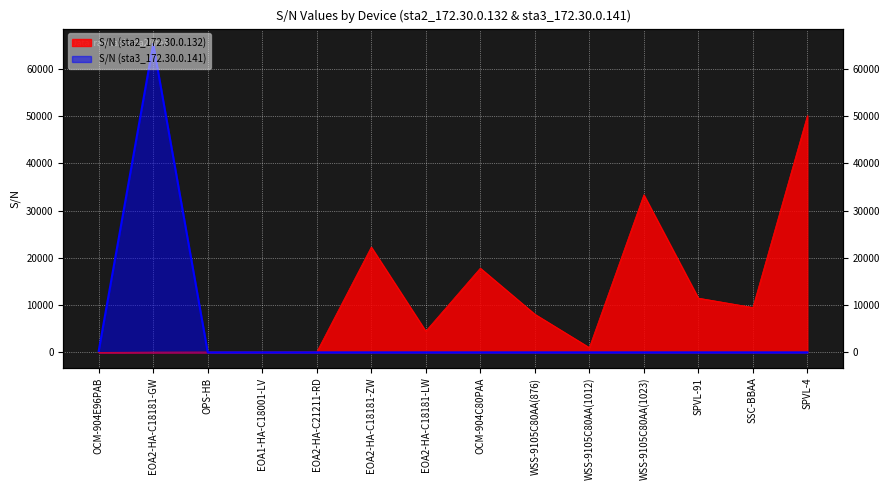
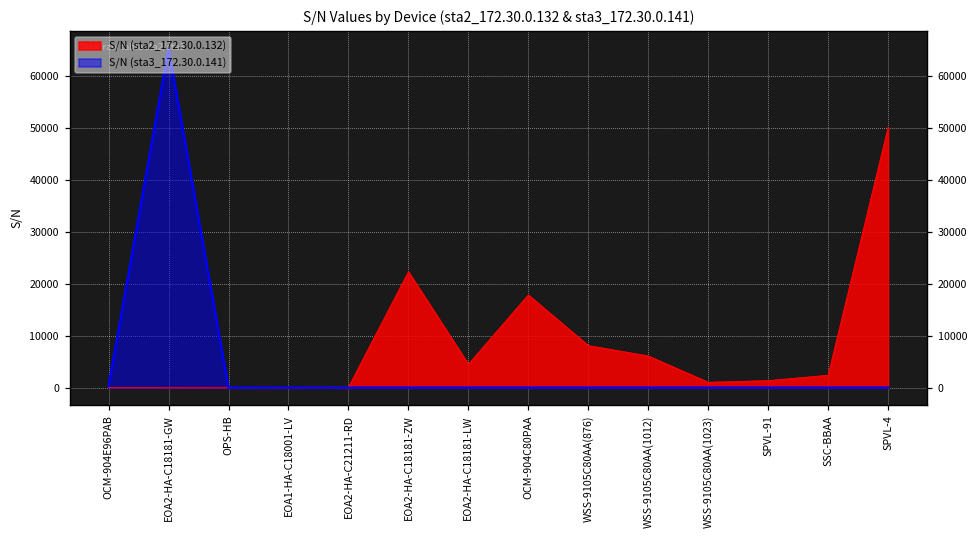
S/N (sta2_172.30.0.132), WSS-9105C80AA(1012): 1000 -> 6000
S/N (sta2_172.30.0.132), WSS-9105C80AA(1023): 33000 -> 1000
S/N (sta2_172.30.0.132), SPVL-91: 11000 -> 1000
S/N (sta2_172.30.0.132), SSC-BBAA: 10000 -> 2000
